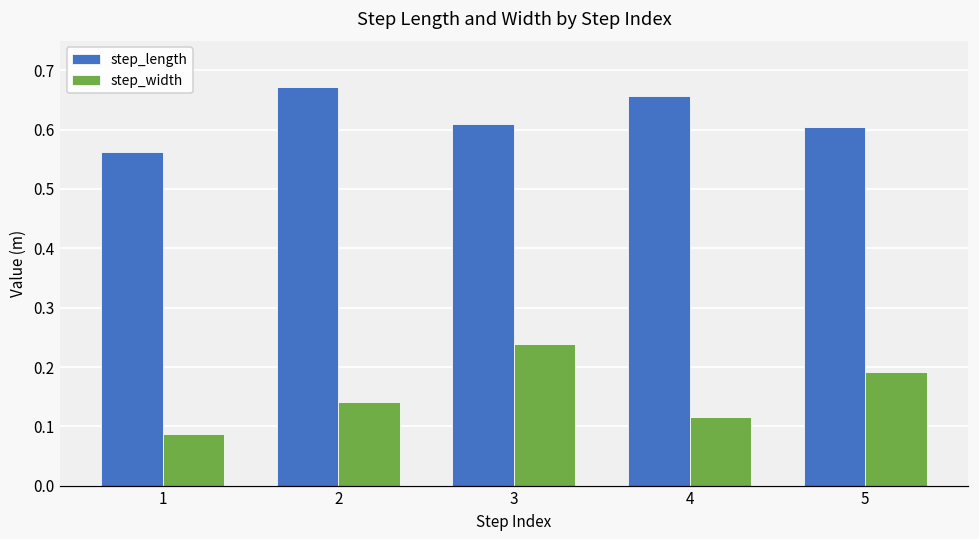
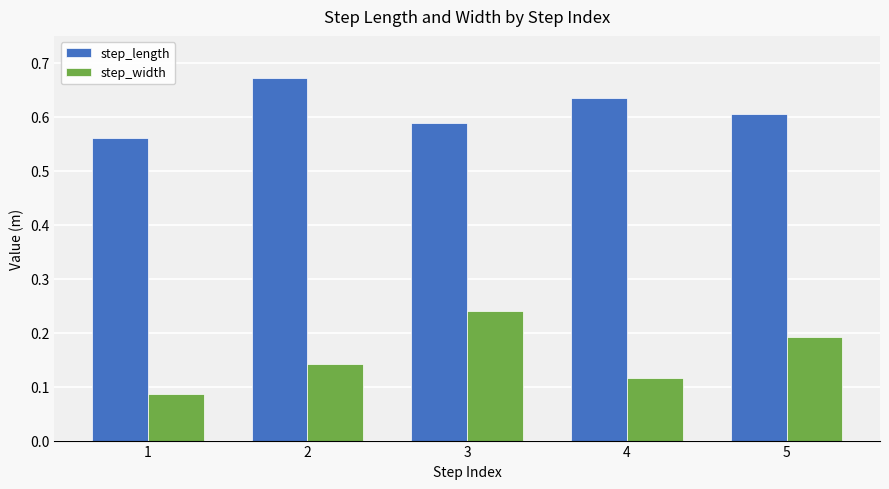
step_length, 3: 0.61 -> 0.59
step_length, 4: 0.66 -> 0.64
